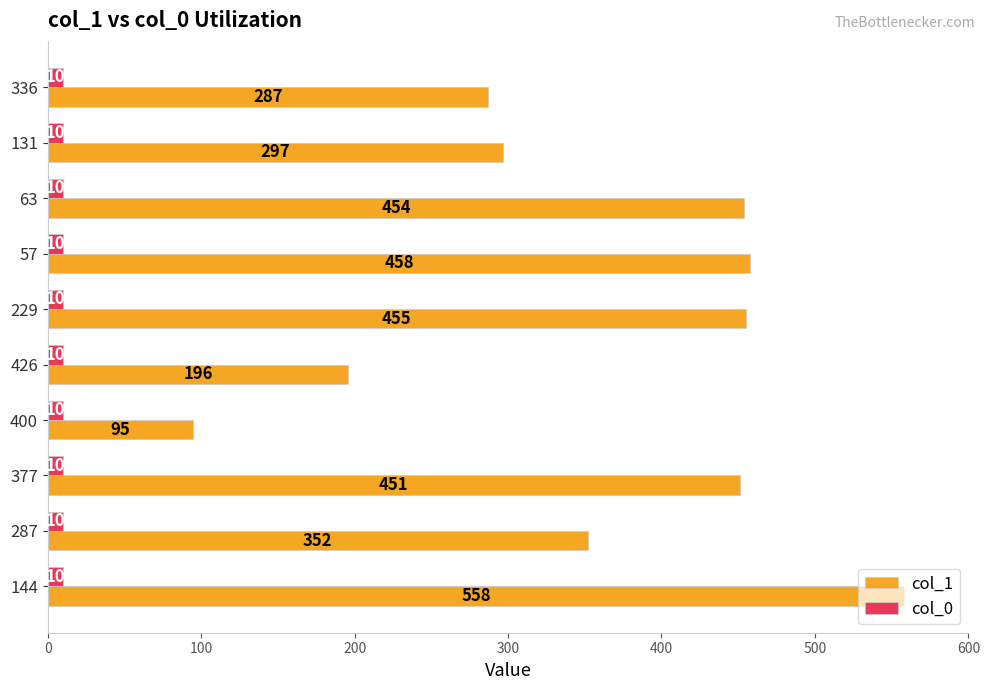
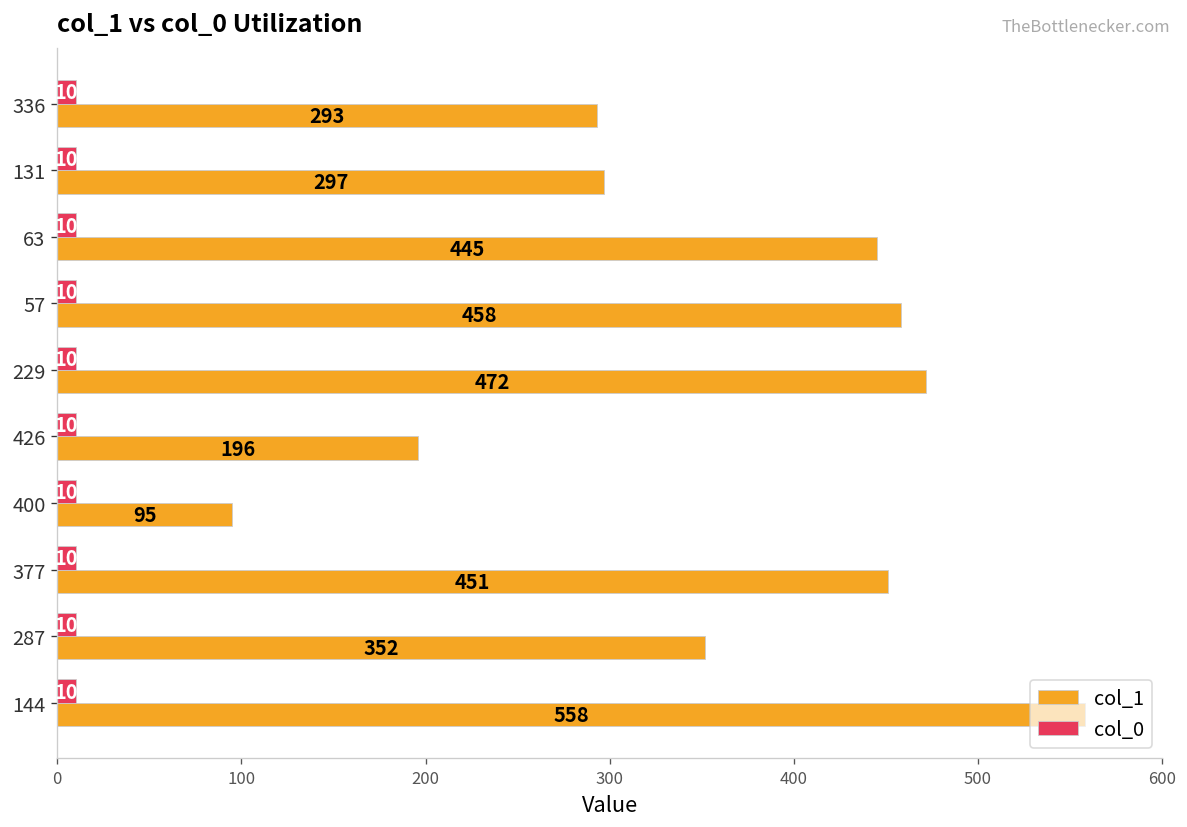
col_1, 336: 287 -> 293
col_1, 63: 454 -> 445
col_1, 229: 455 -> 472
